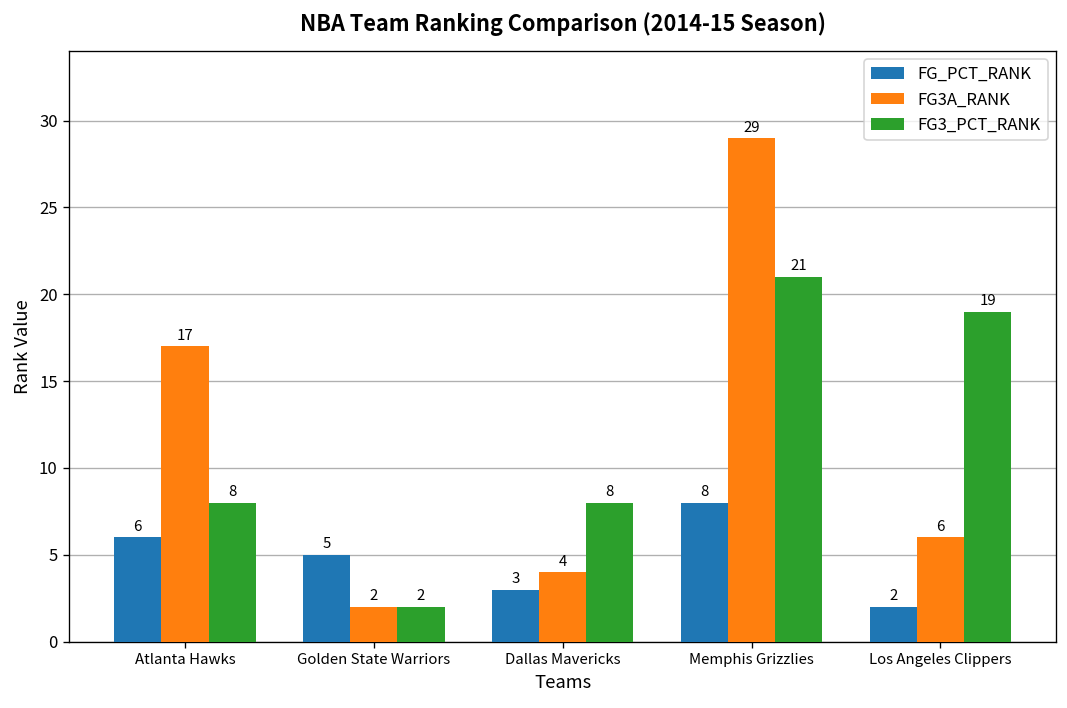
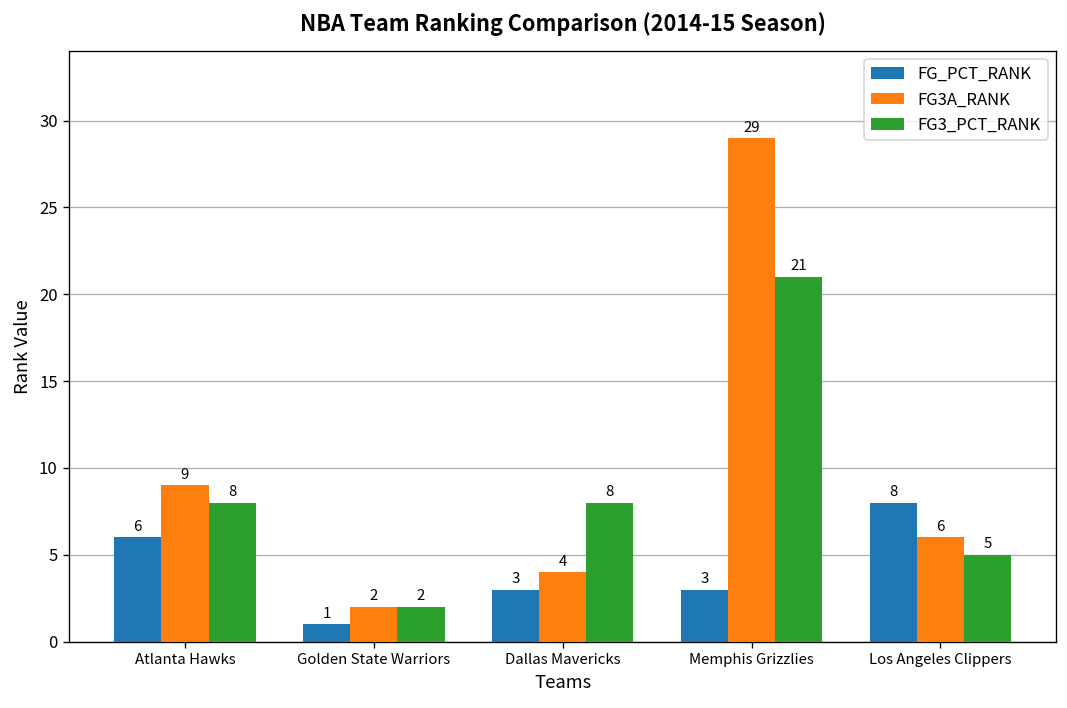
FG3A_RANK, Atlanta Hawks: 17 -> 9
FG_PCT_RANK, Golden State Warriors: 5 -> 1
FG_PCT_RANK, Memphis Grizzlies: 8 -> 3
FG_PCT_RANK, Los Angeles Clippers: 2 -> 8
FG3_PCT_RANK, Los Angeles Clippers: 19 -> 5
